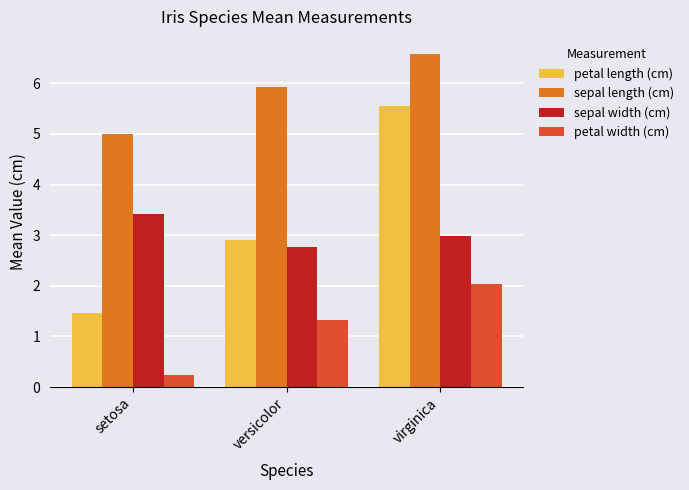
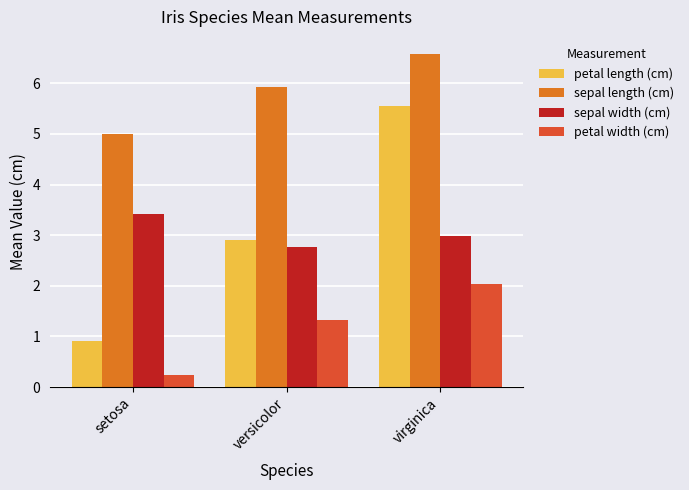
petal length (cm), setosa: 1.5 -> 0.9
